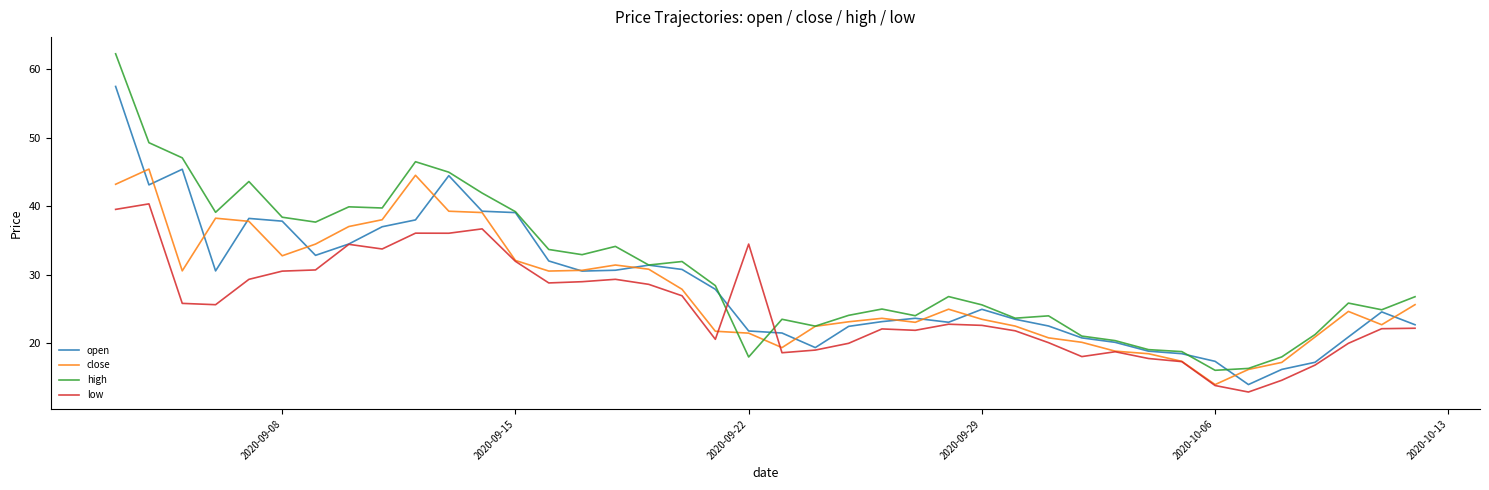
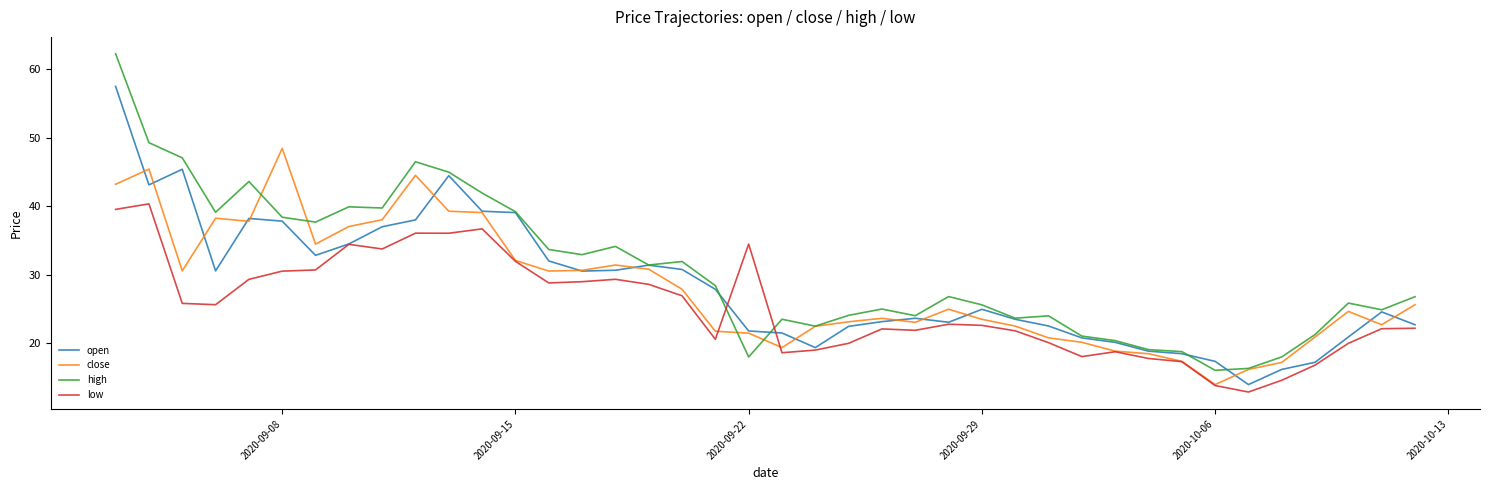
close, 2020-09-08: 33 -> 48
